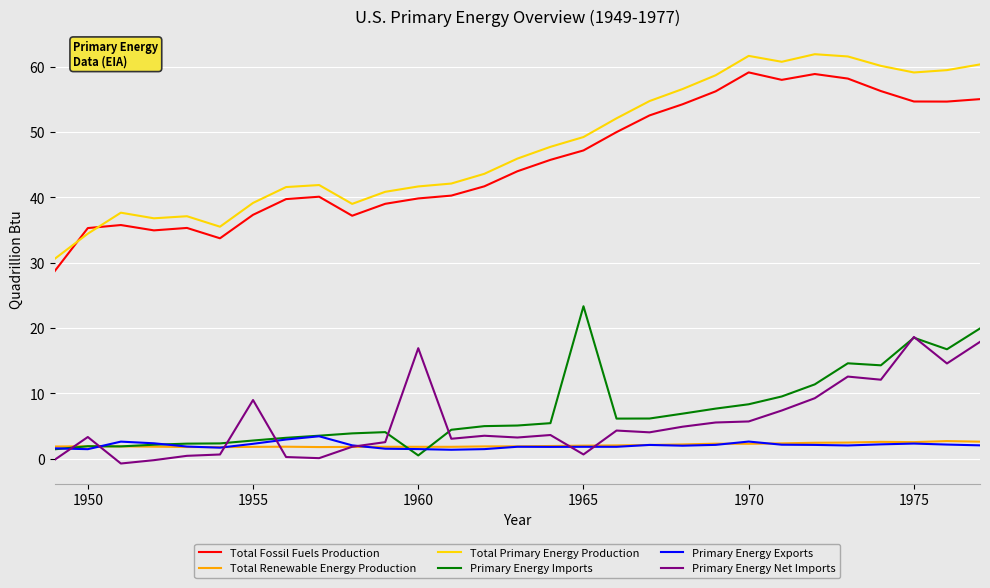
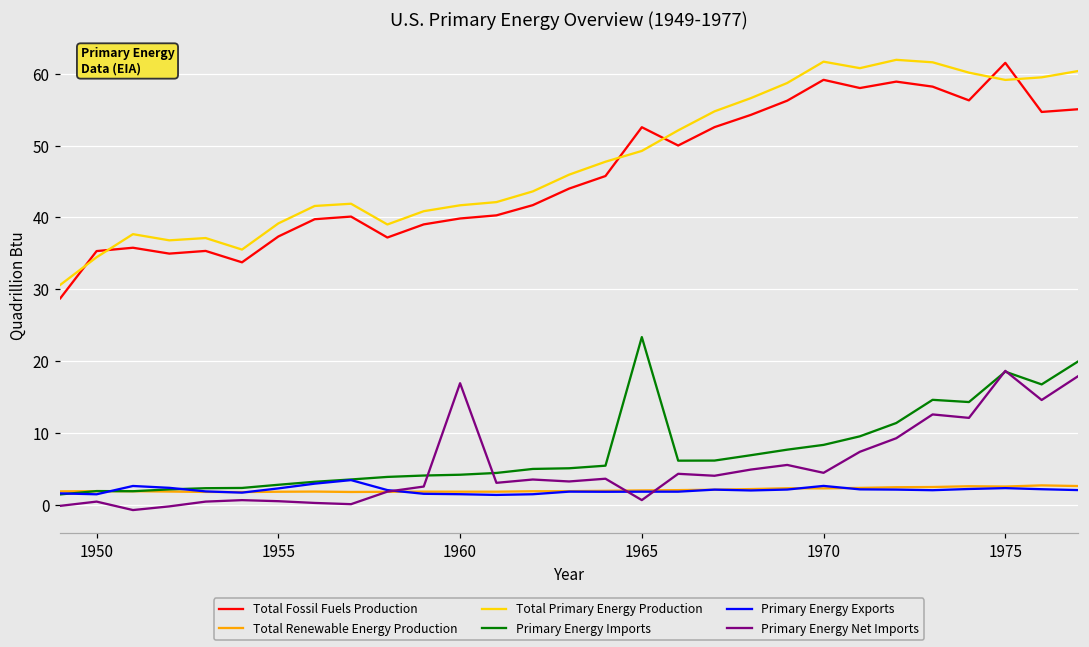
Primary Energy Net Imports, 1950: 3 -> 0
Primary Energy Net Imports, 1955: 9 -> 1
Primary Energy Imports, 1960: 1 -> 4
Total Fossil Fuels Production, 1965: 47 -> 53
Primary Energy Net Imports, 1970: 6 -> 4
Total Fossil Fuels Production, 1975: 55 -> 62
